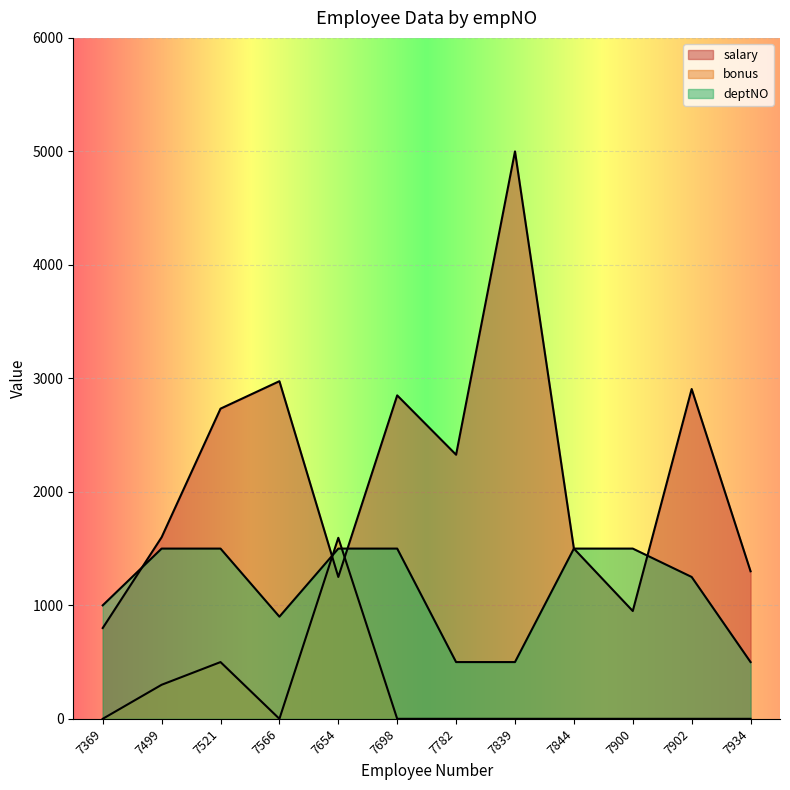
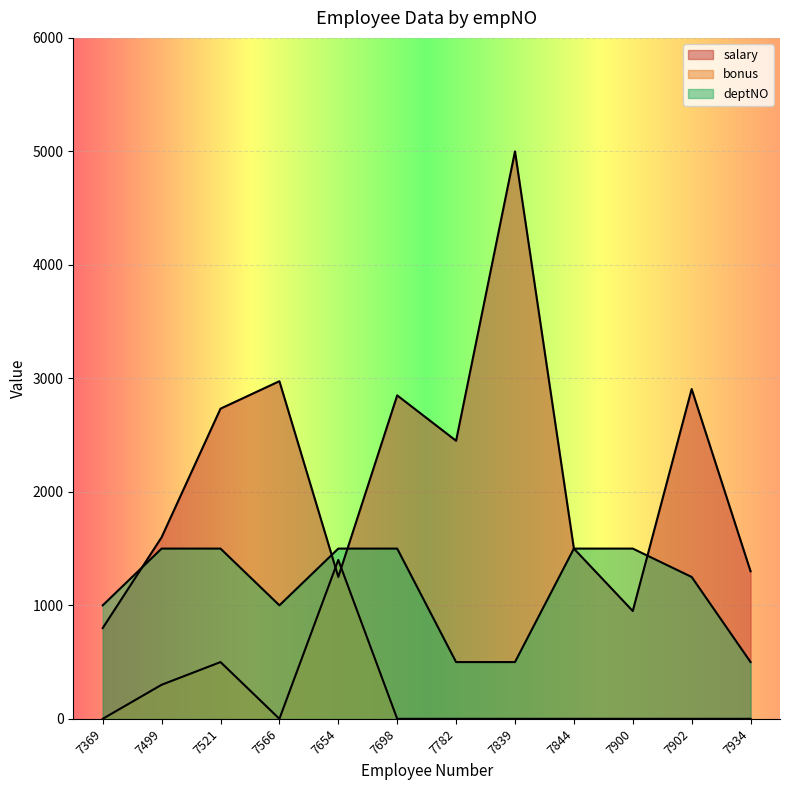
deptNO, 7566: 900 -> 1000
bonus, 7654: 1600 -> 1400
salary, 7782: 2330 -> 2450
